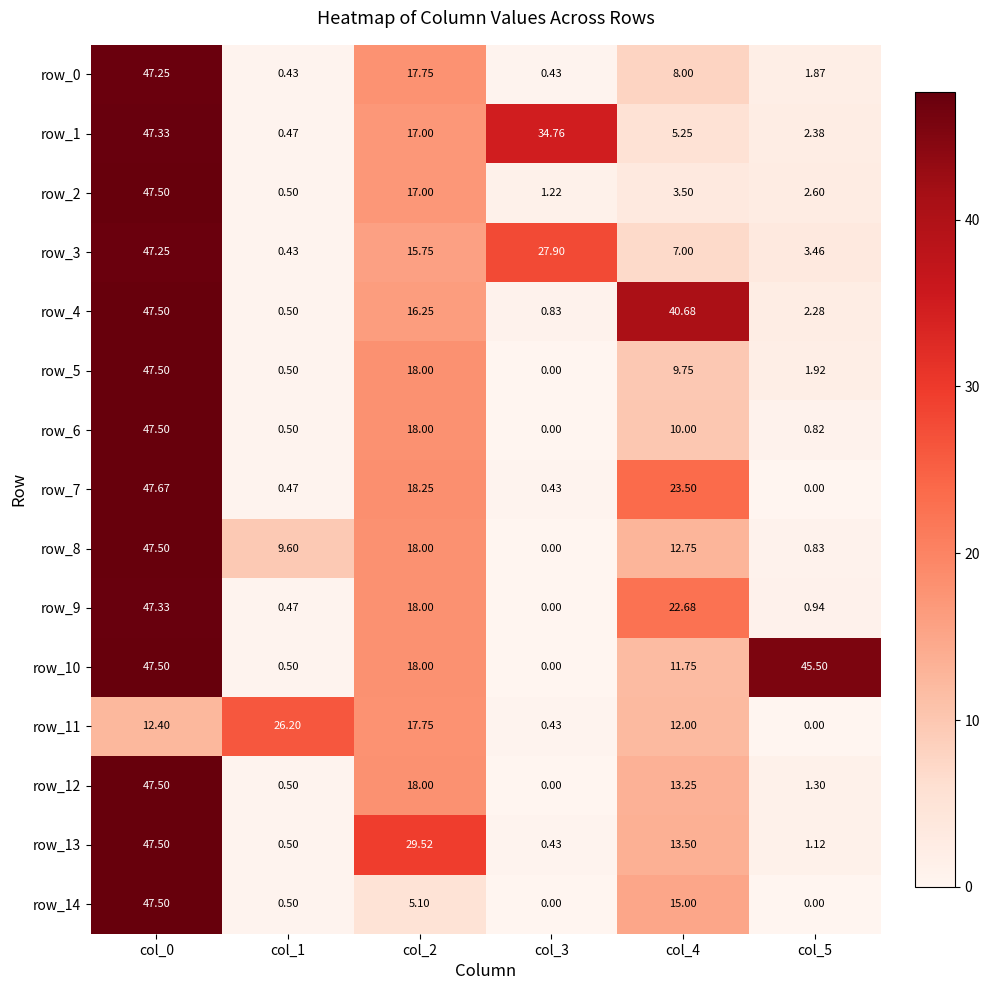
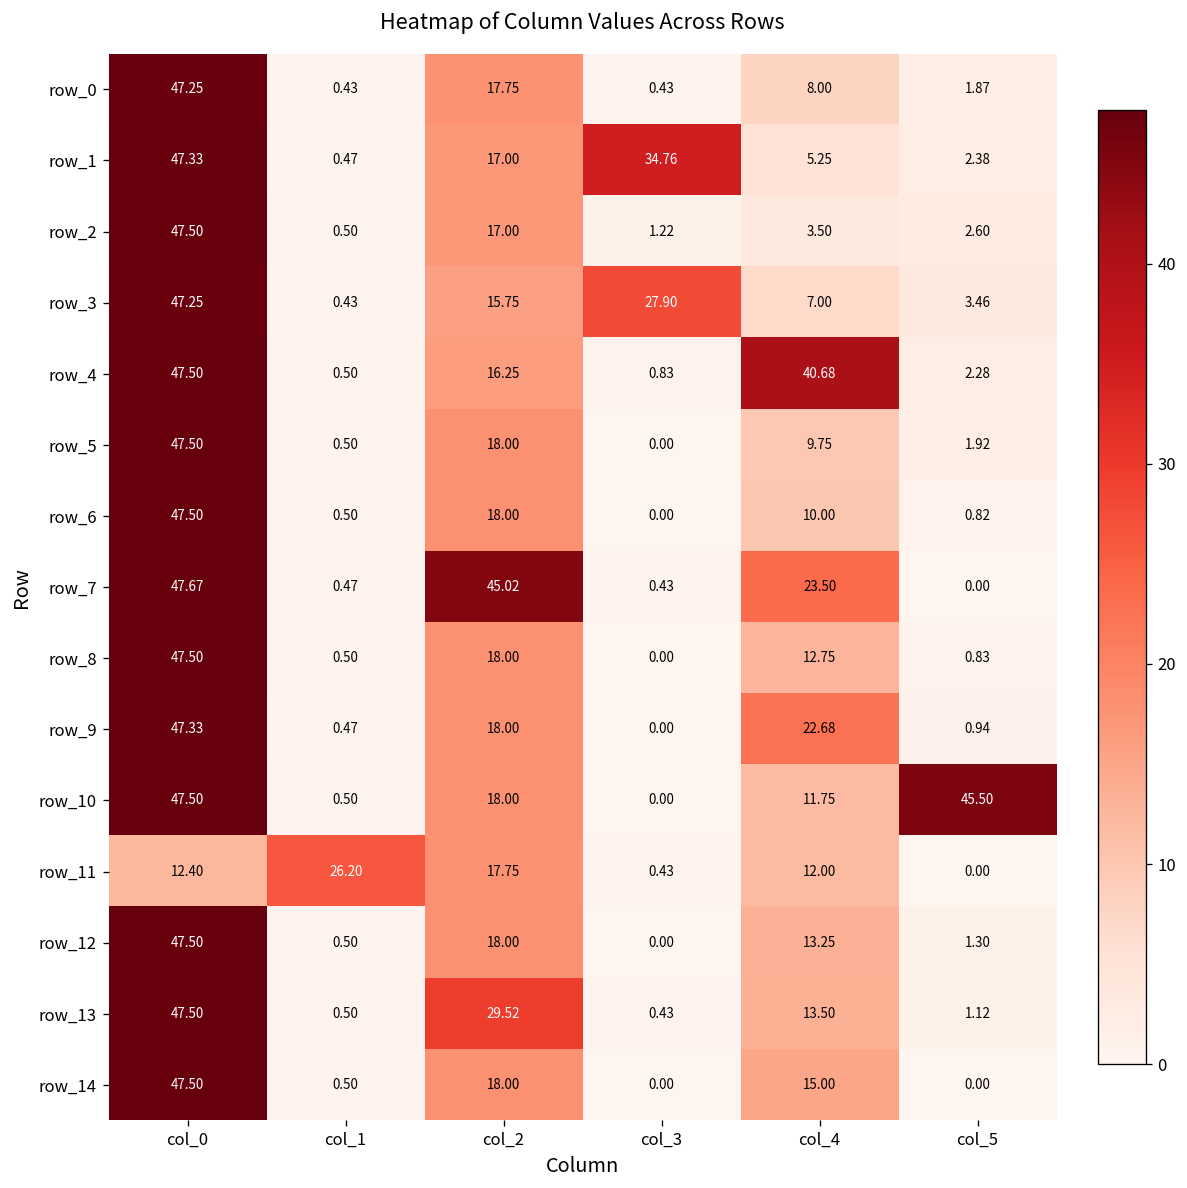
row_7, col_2: 18.25 -> 45.02
row_8, col_1: 9.60 -> 0.50
row_14, col_2: 5.10 -> 18.00
